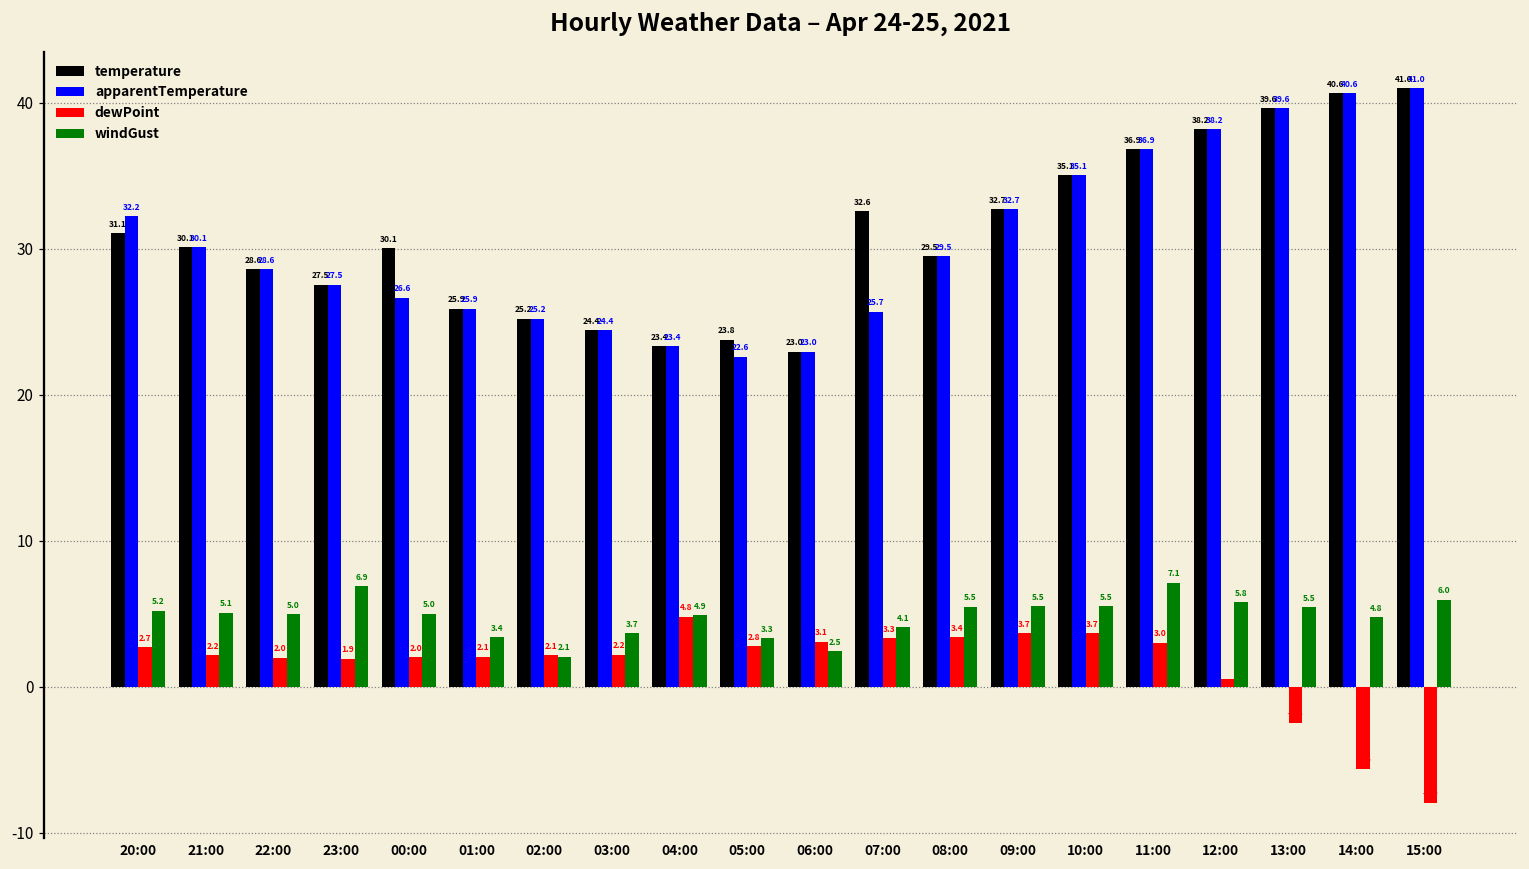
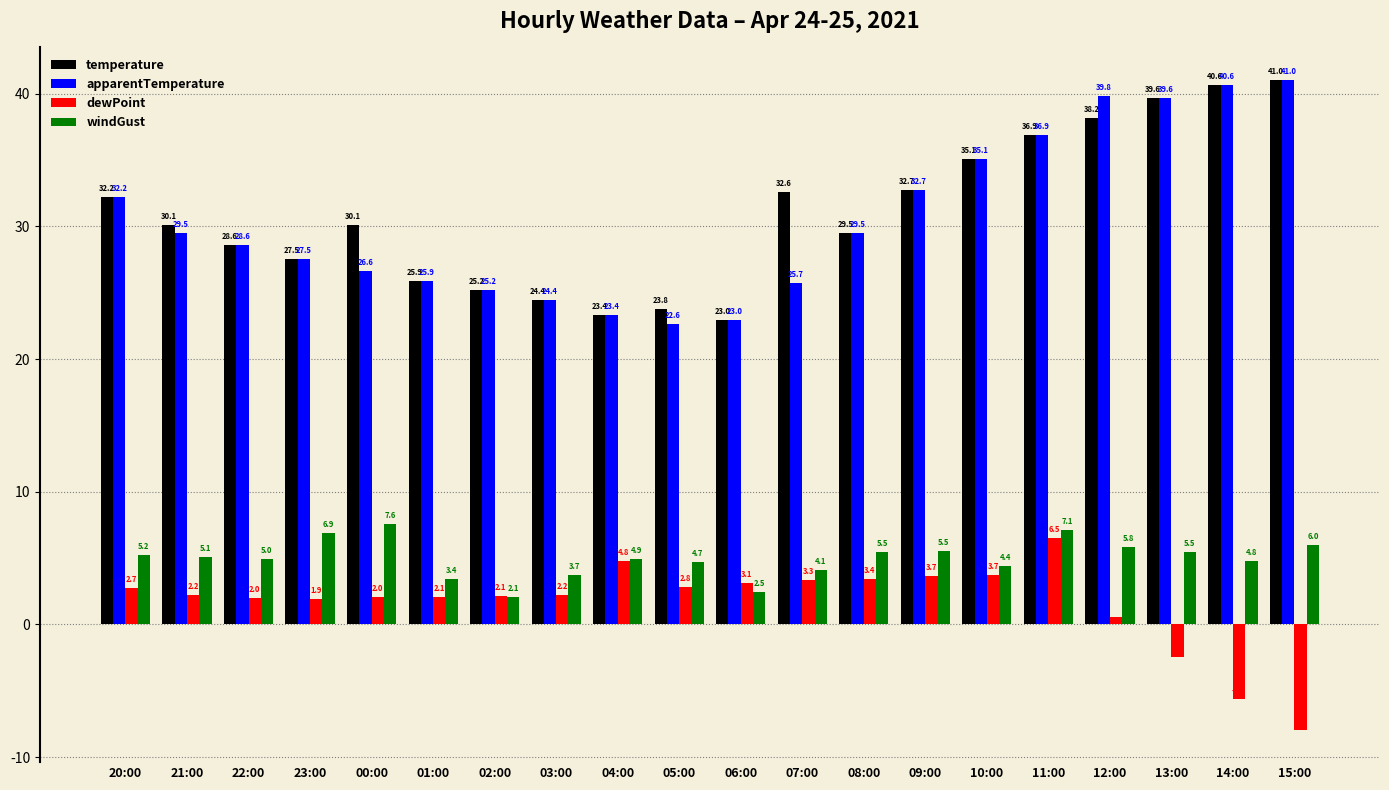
temperature, 20:00: 31.1 -> 32.2
apparentTemperature, 21:00: 30.1 -> 29.5
windGust, 00:00: 5.0 -> 7.6
windGust, 05:00: 3.3 -> 4.7
windGust, 10:00: 5.5 -> 4.4
dewPoint, 11:00: 3.0 -> 6.5
apparentTemperature, 12:00: 38.2 -> 39.8
